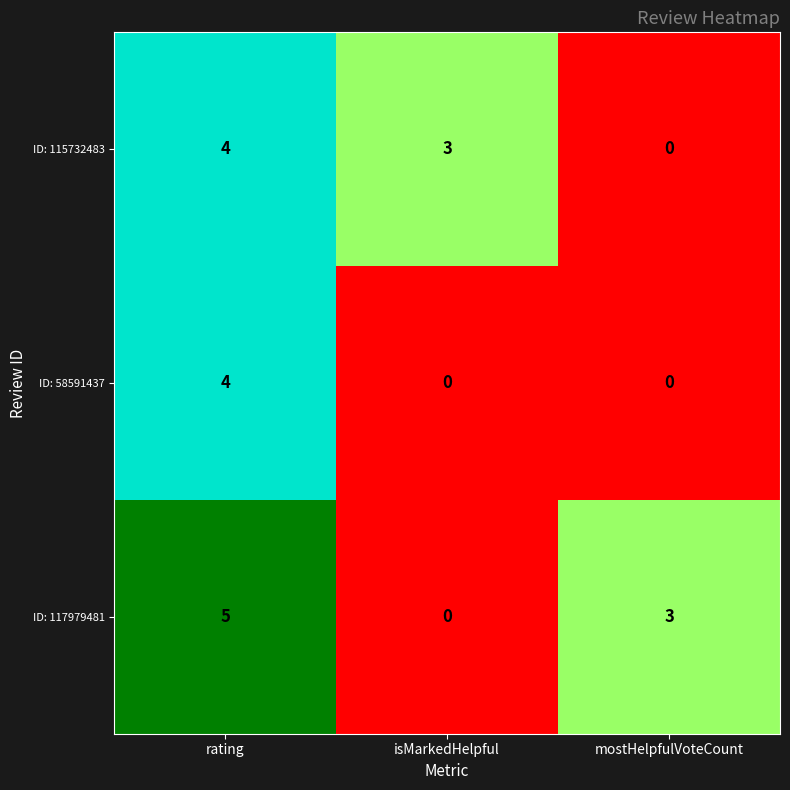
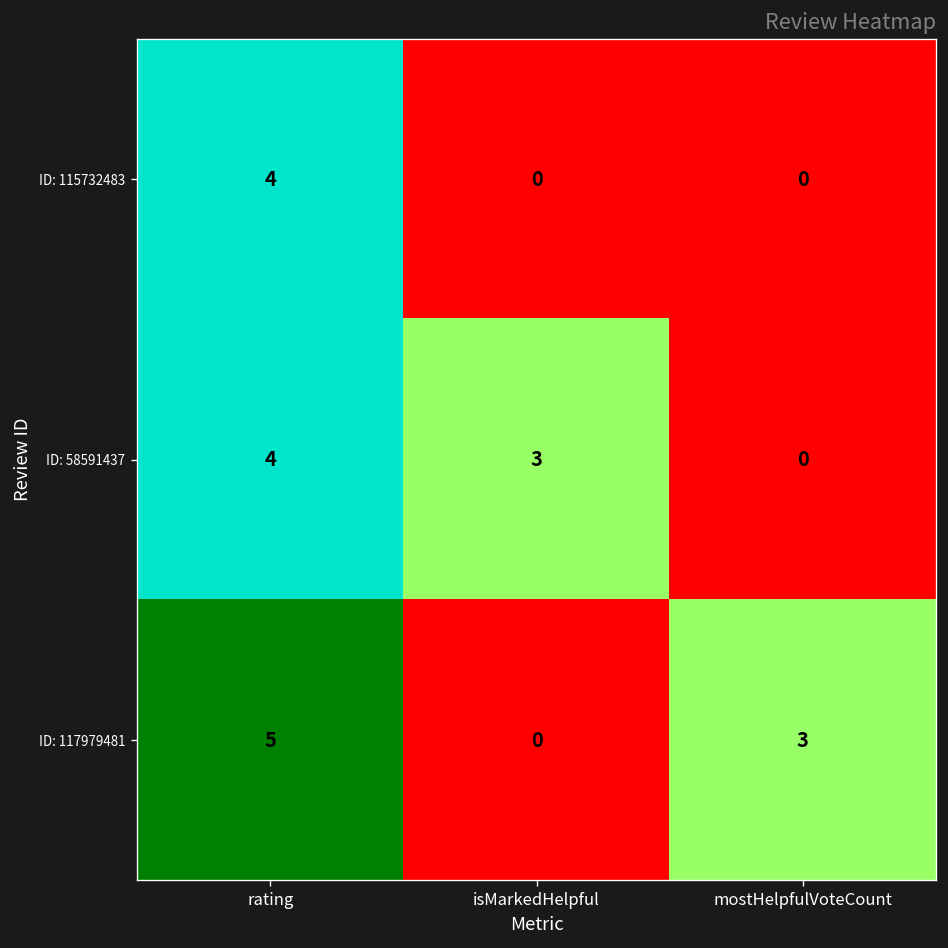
ID: 115732483, isMarkedHelpful: 3 -> 0
ID: 58591437, isMarkedHelpful: 0 -> 3
